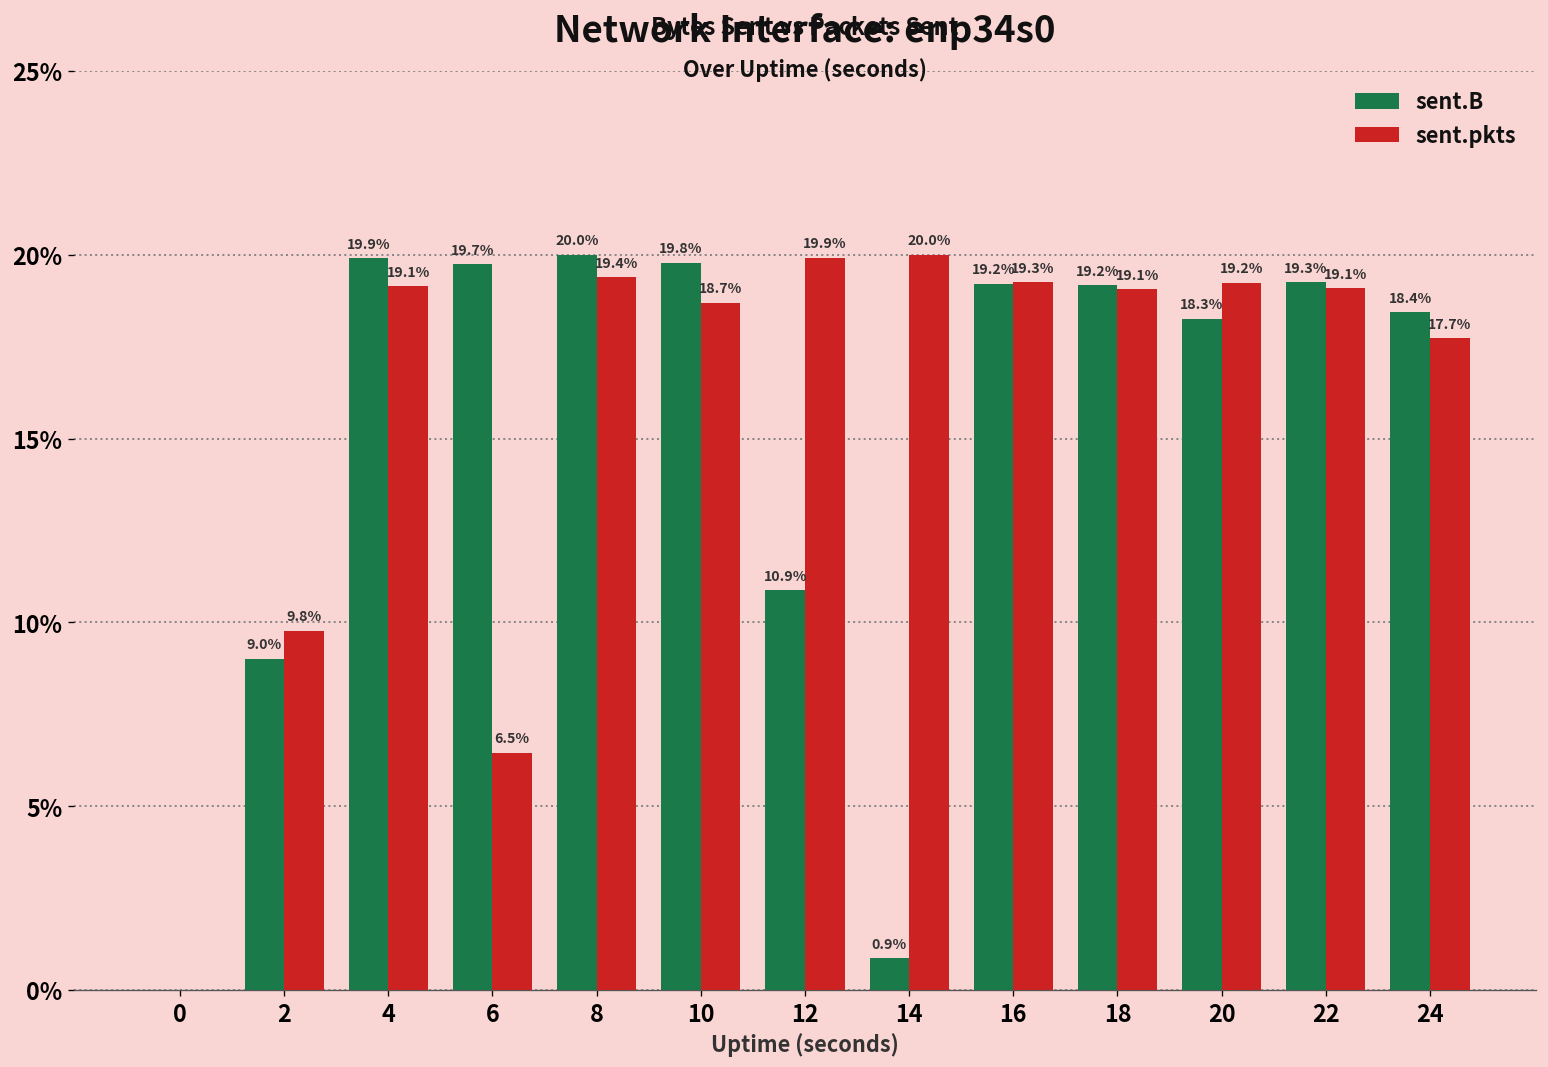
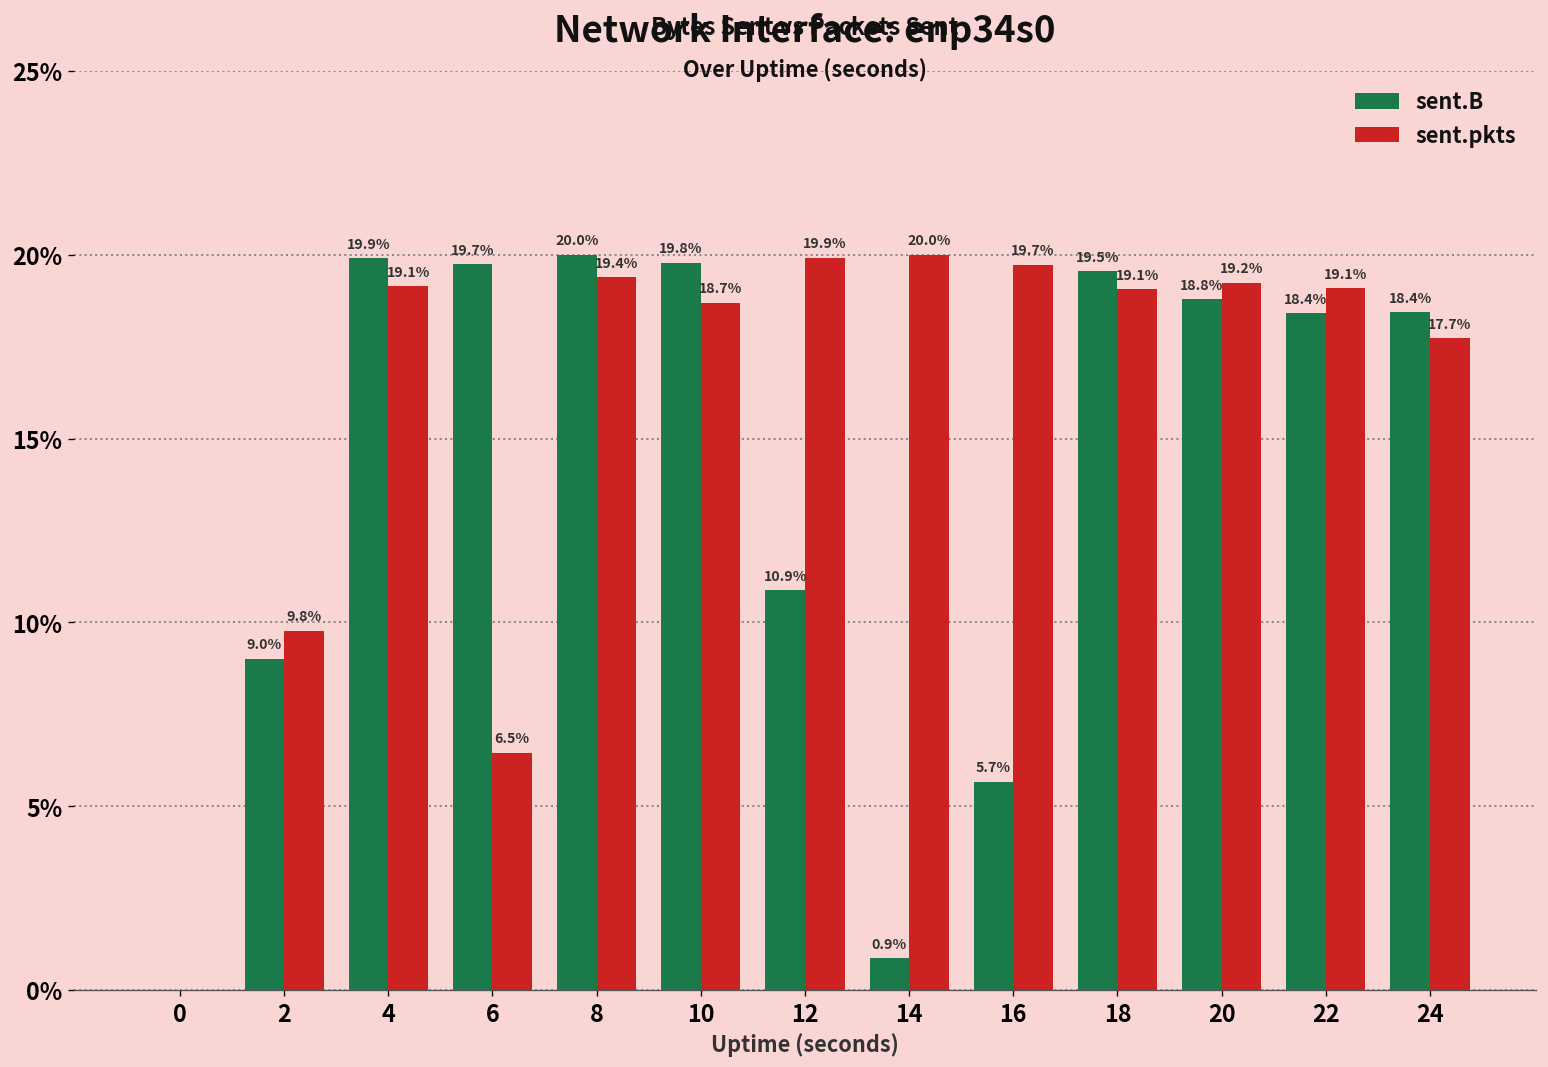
sent.B, 16: 19.2% -> 5.7%
sent.pkts, 16: 19.3% -> 19.7%
sent.B, 18: 19.2% -> 19.5%
sent.B, 20: 18.3% -> 18.8%
sent.B, 22: 19.3% -> 18.4%
